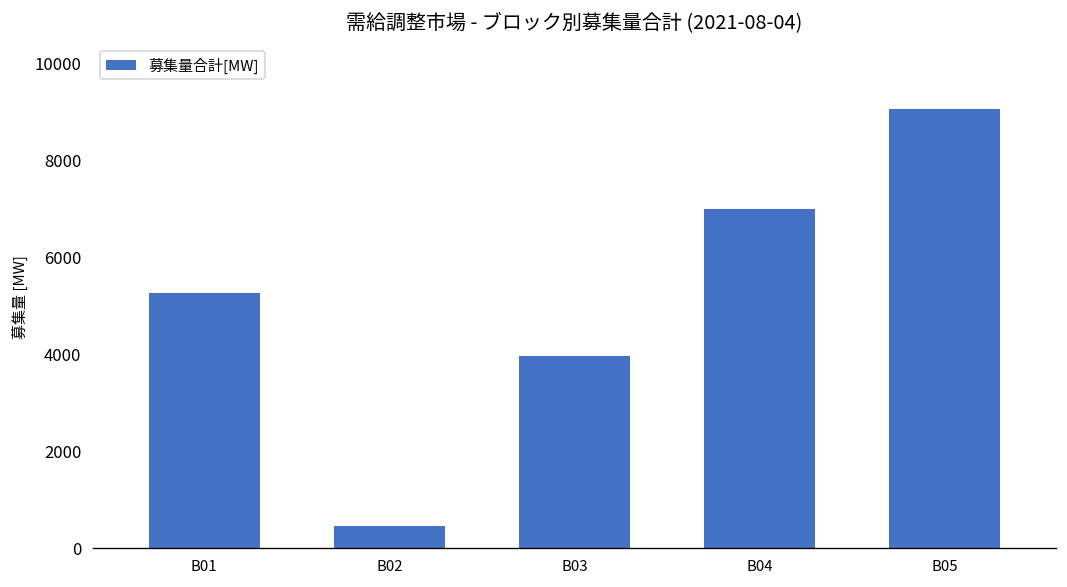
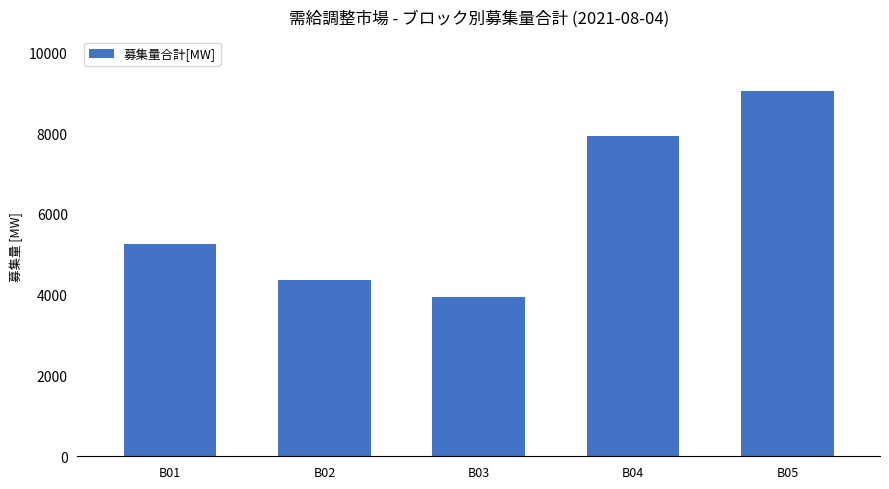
B02: 500 -> 4400
B04: 7000 -> 7900
